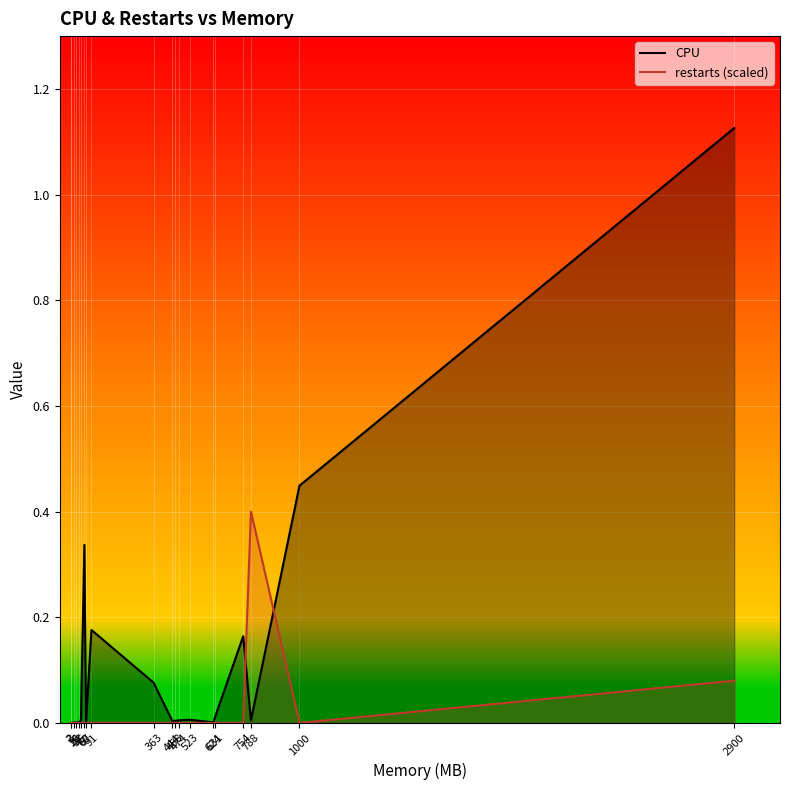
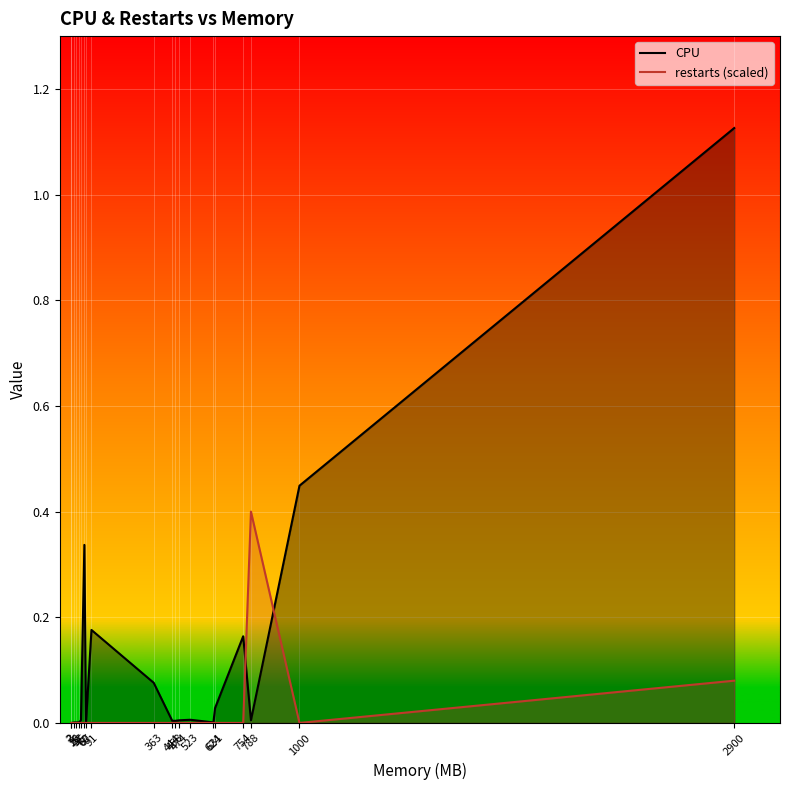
CPU, 631: 0.01 -> 0.03
